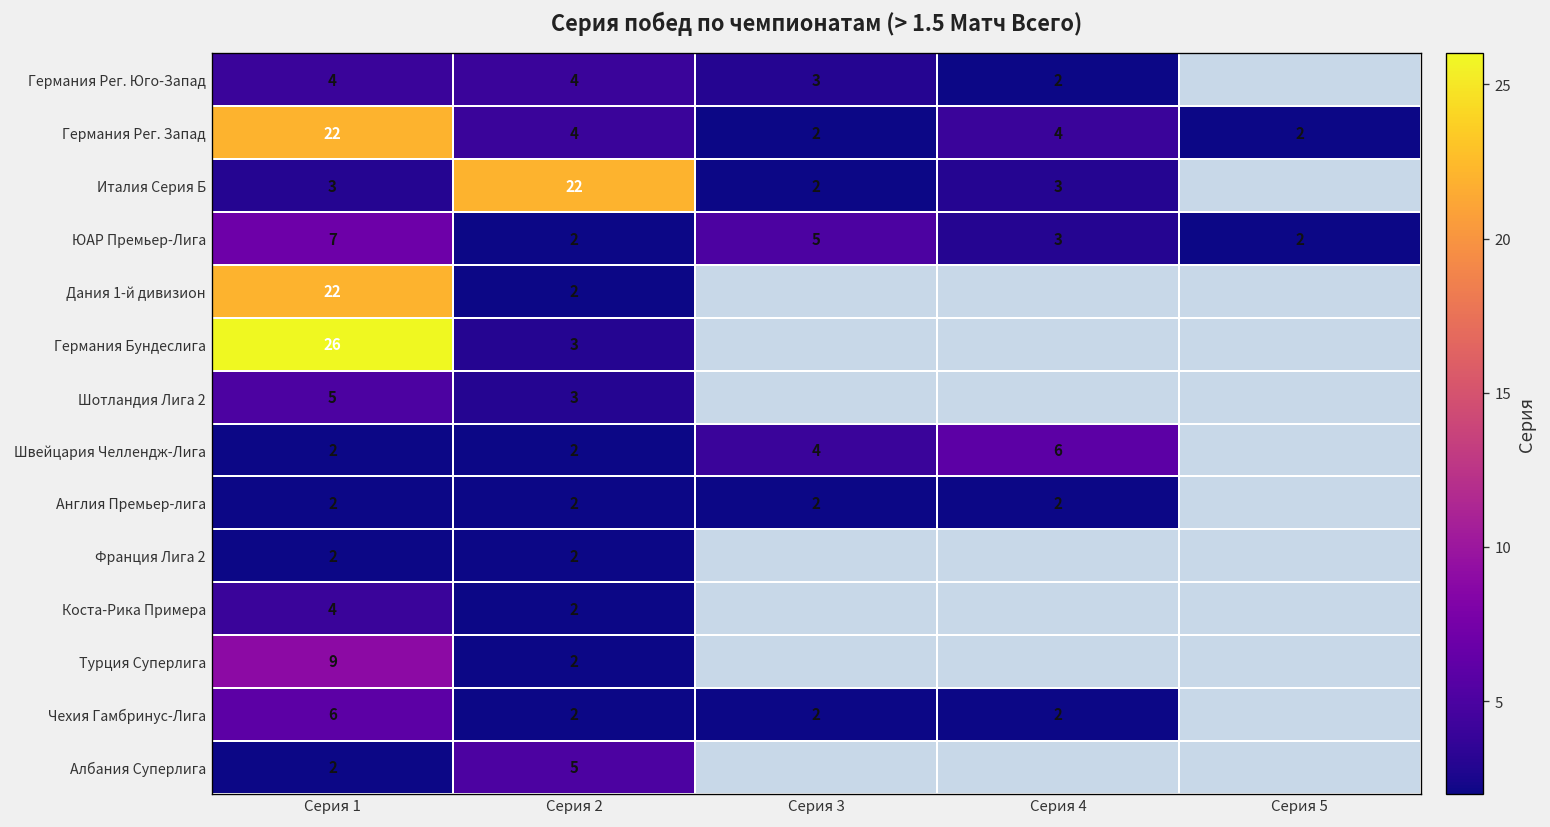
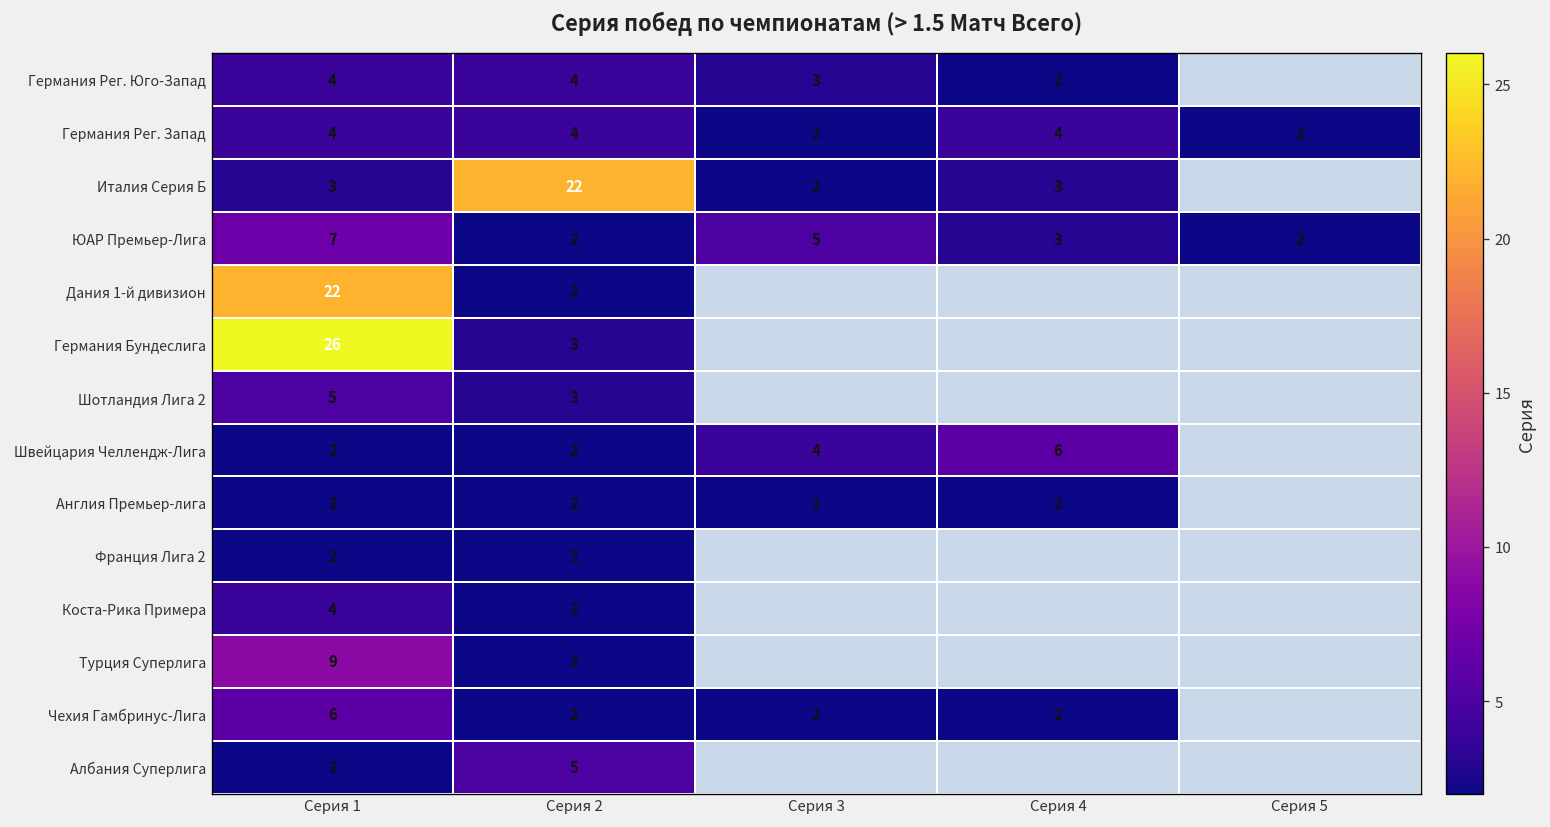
Германия Рег. Запад, Серия 1: 22 -> 4
